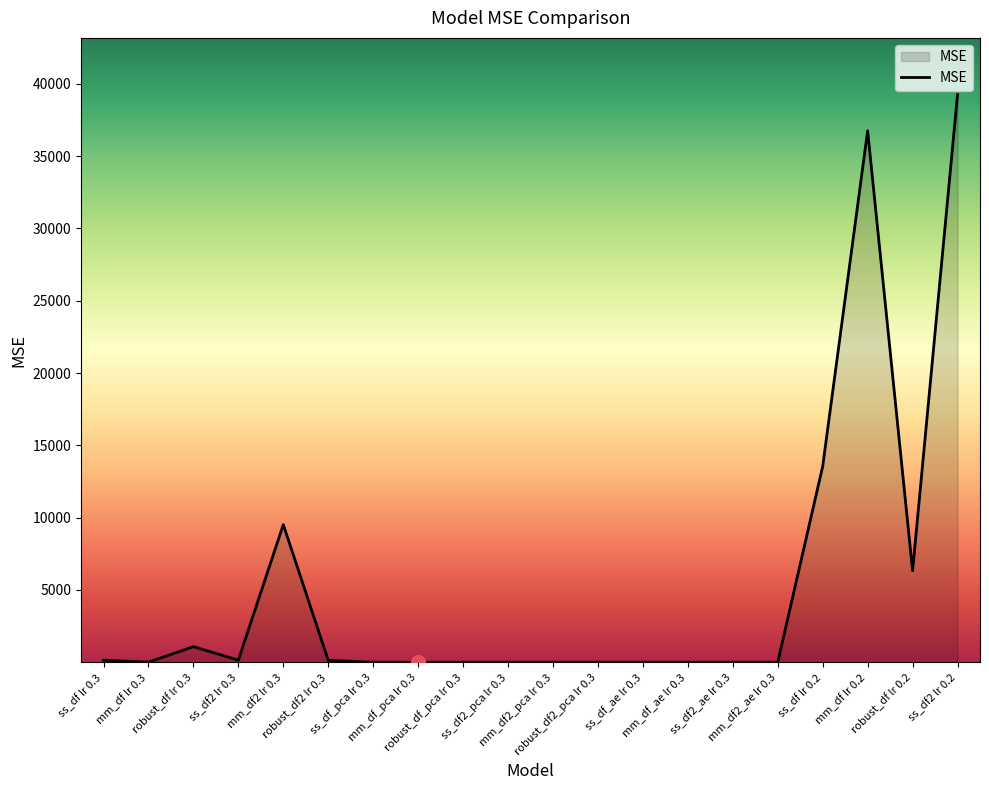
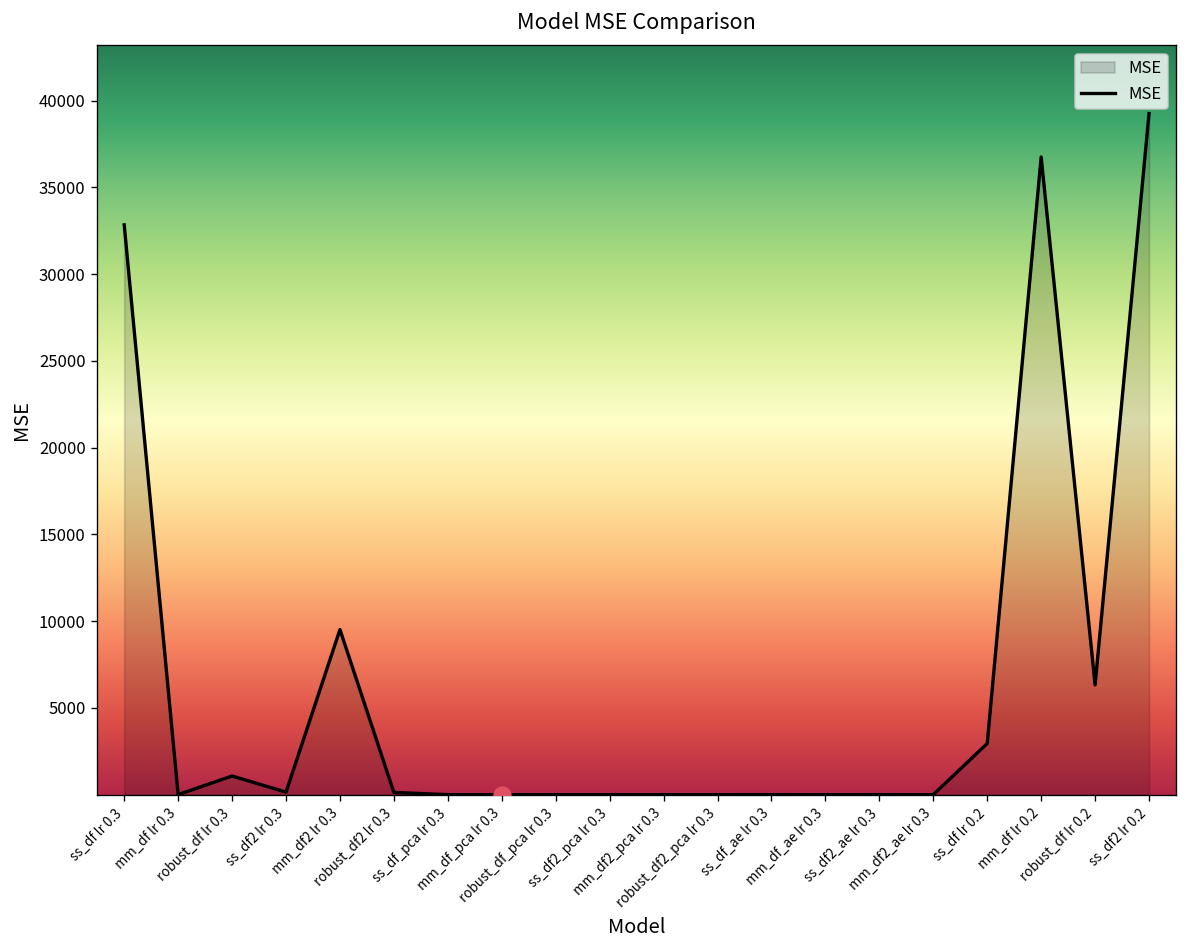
MSE, ss_df lr 0.3: 100 -> 32800
MSE, ss_df lr 0.2: 13500 -> 3000
